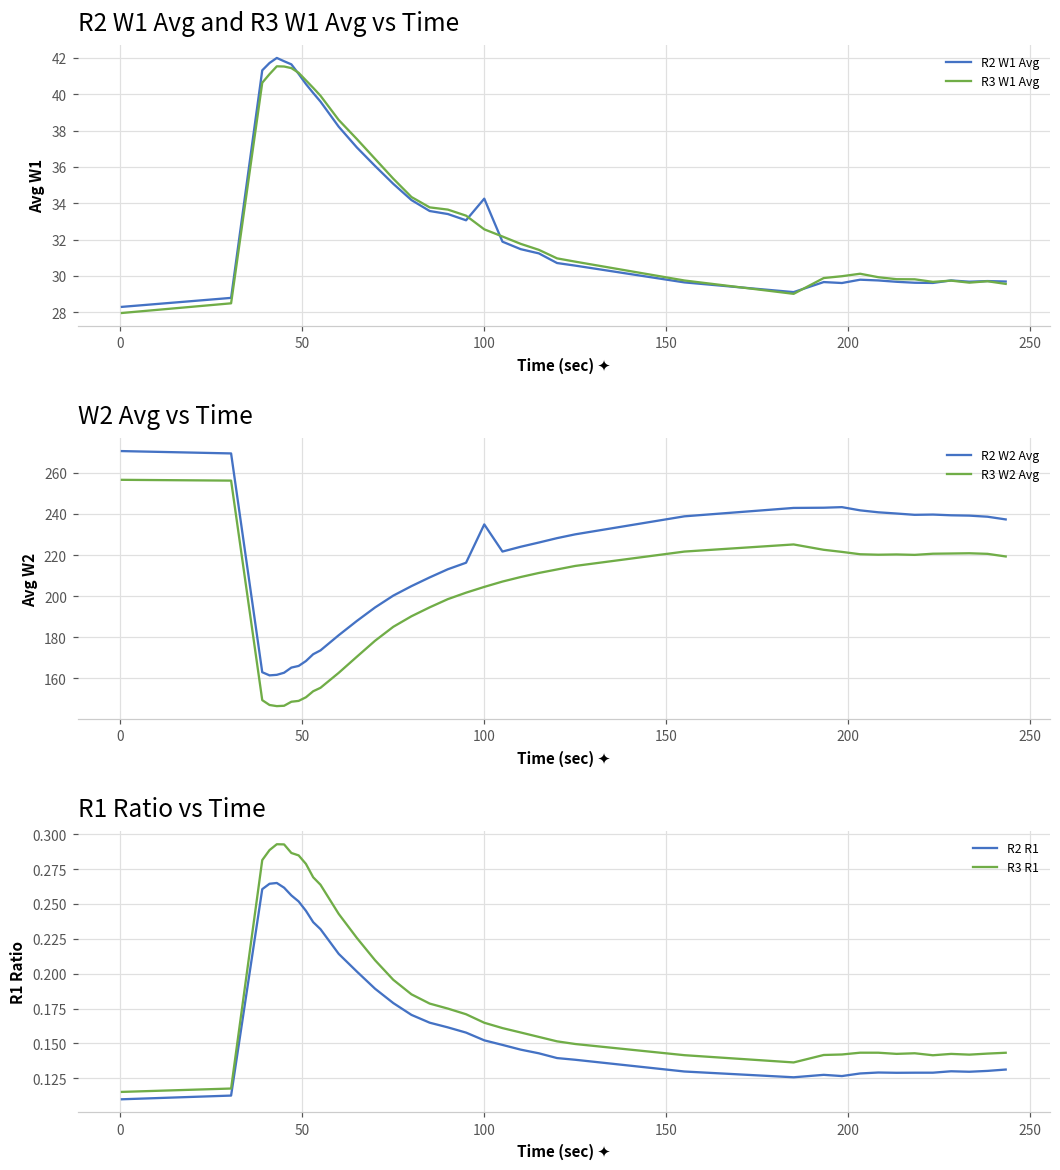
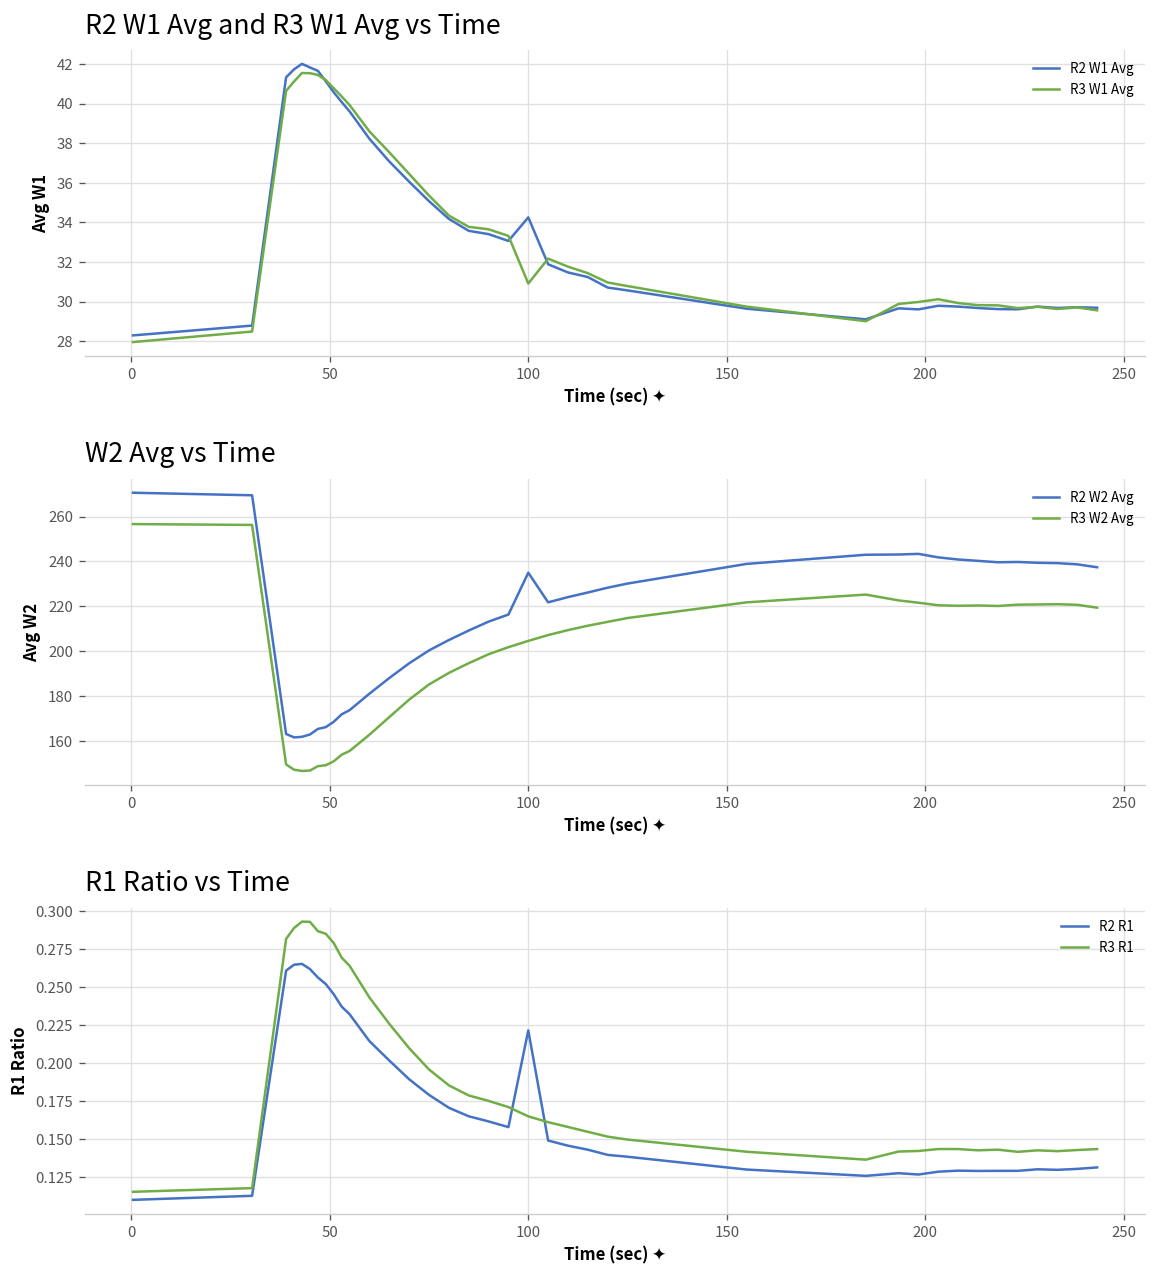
R2 W1 Avg and R3 W1 Avg vs Time, R3 W1 Avg, 100: 32.6 -> 30.9
R1 Ratio vs Time, R2 R1, 100: 0.152 -> 0.221
